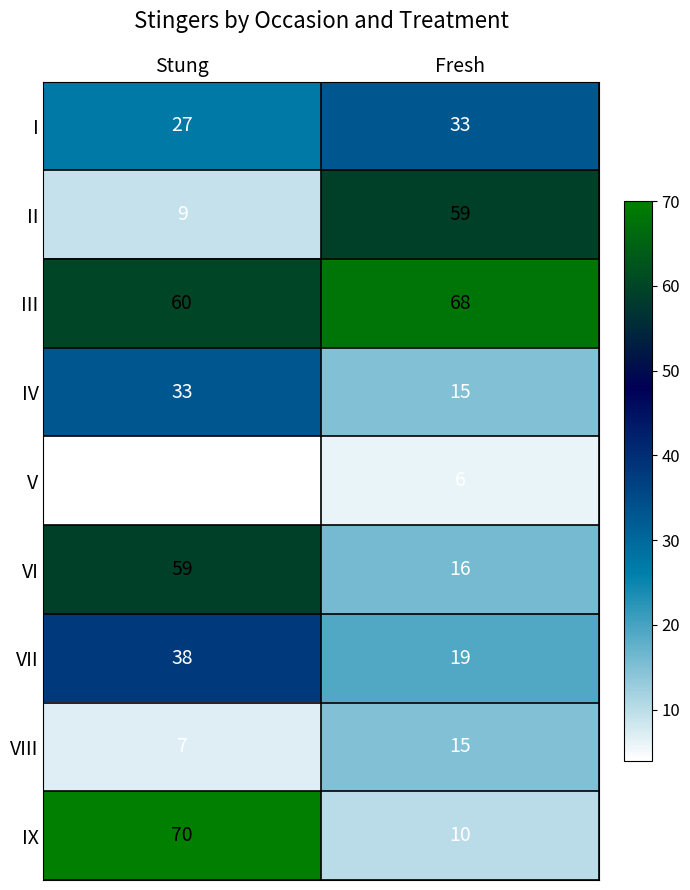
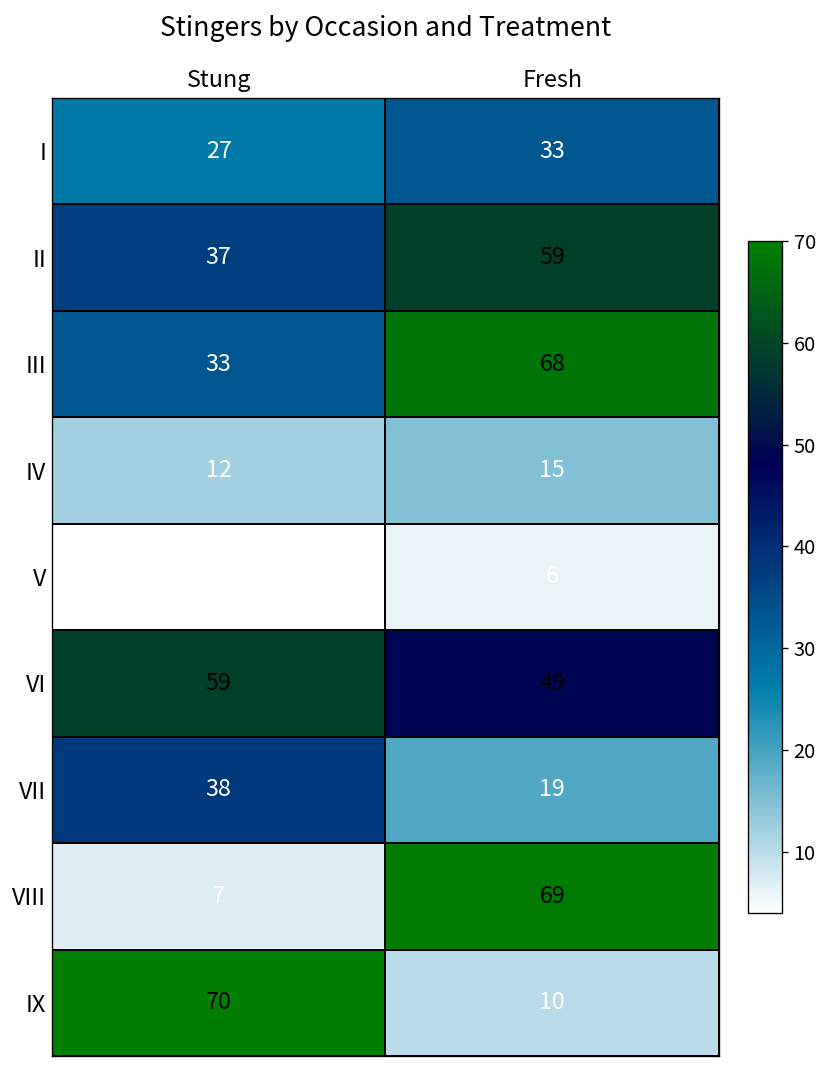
II, Stung: 9 -> 37
III, Stung: 60 -> 33
IV, Stung: 33 -> 12
VI, Fresh: 16 -> 49
VIII, Fresh: 15 -> 69
